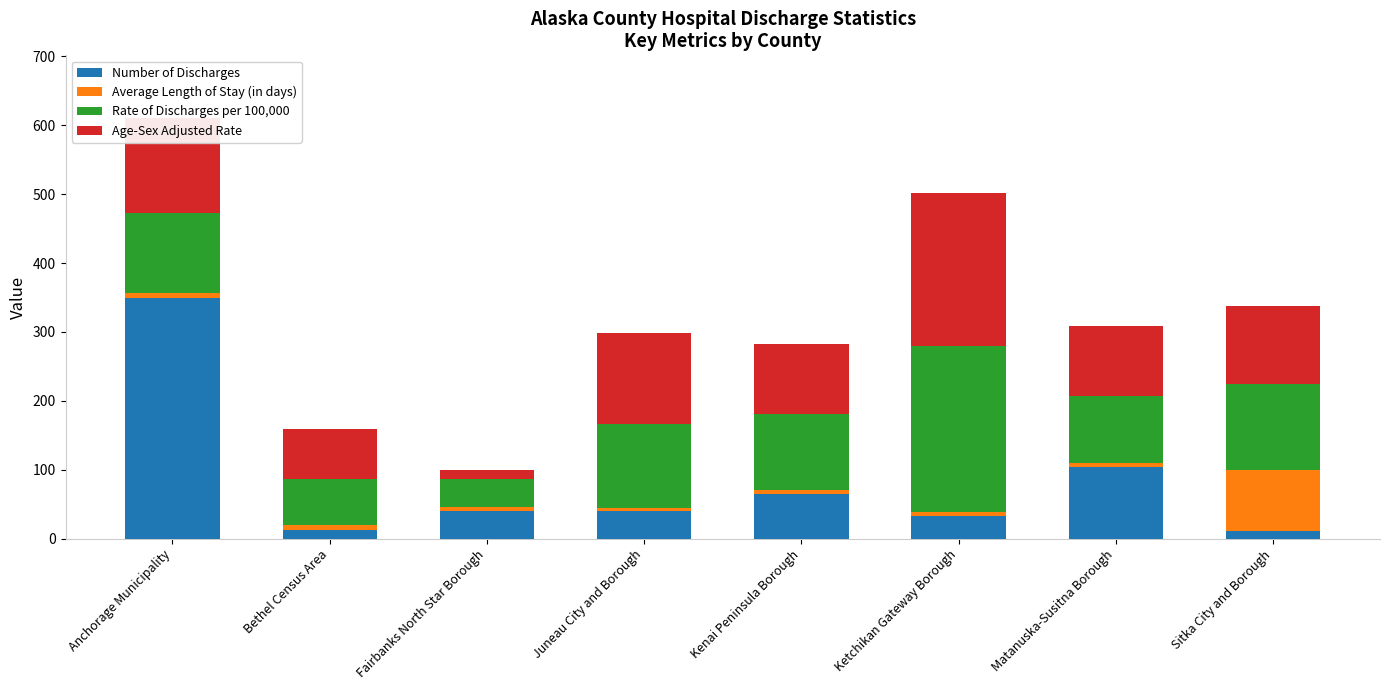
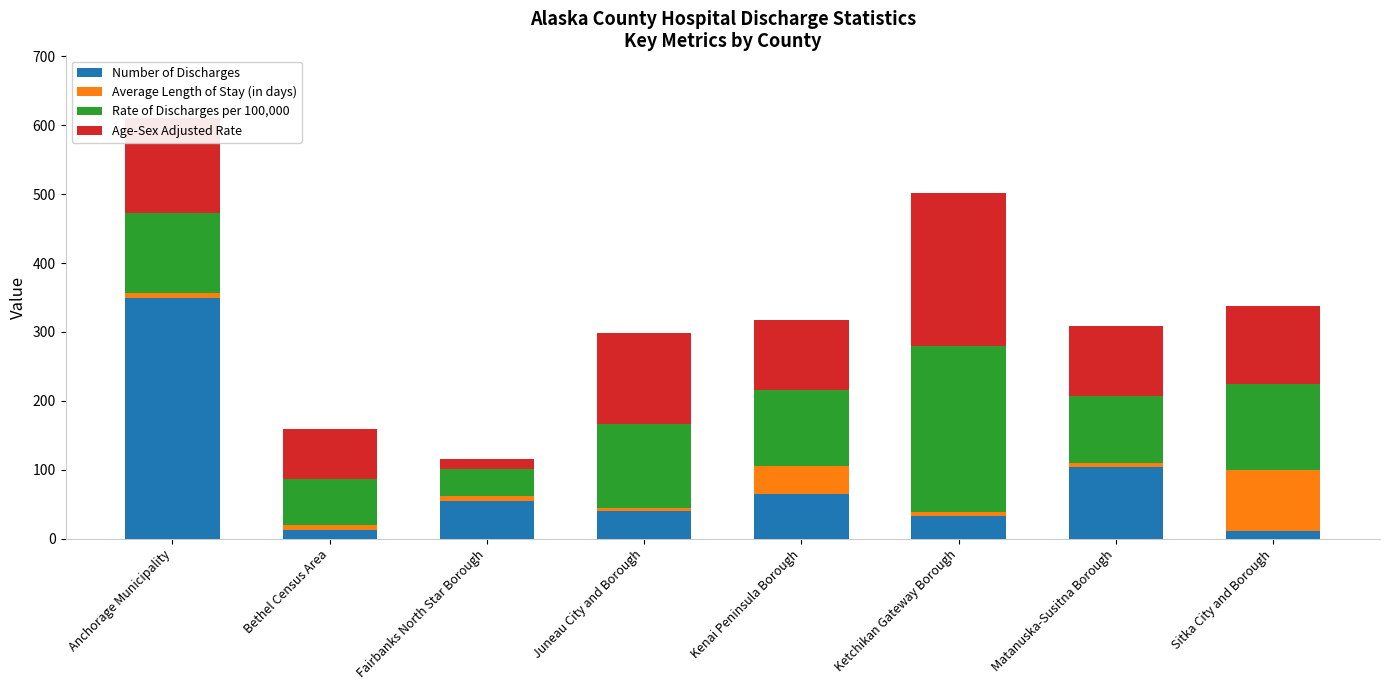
Number of Discharges, Fairbanks North Star Borough: 40 -> 60
Average Length of Stay (in days), Kenai Peninsula Borough: 10 -> 40
